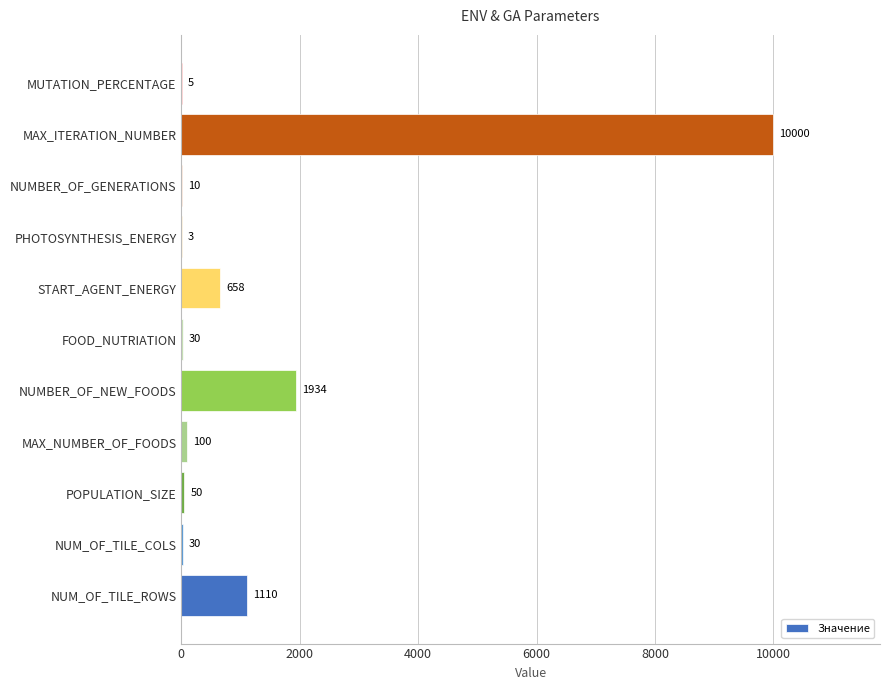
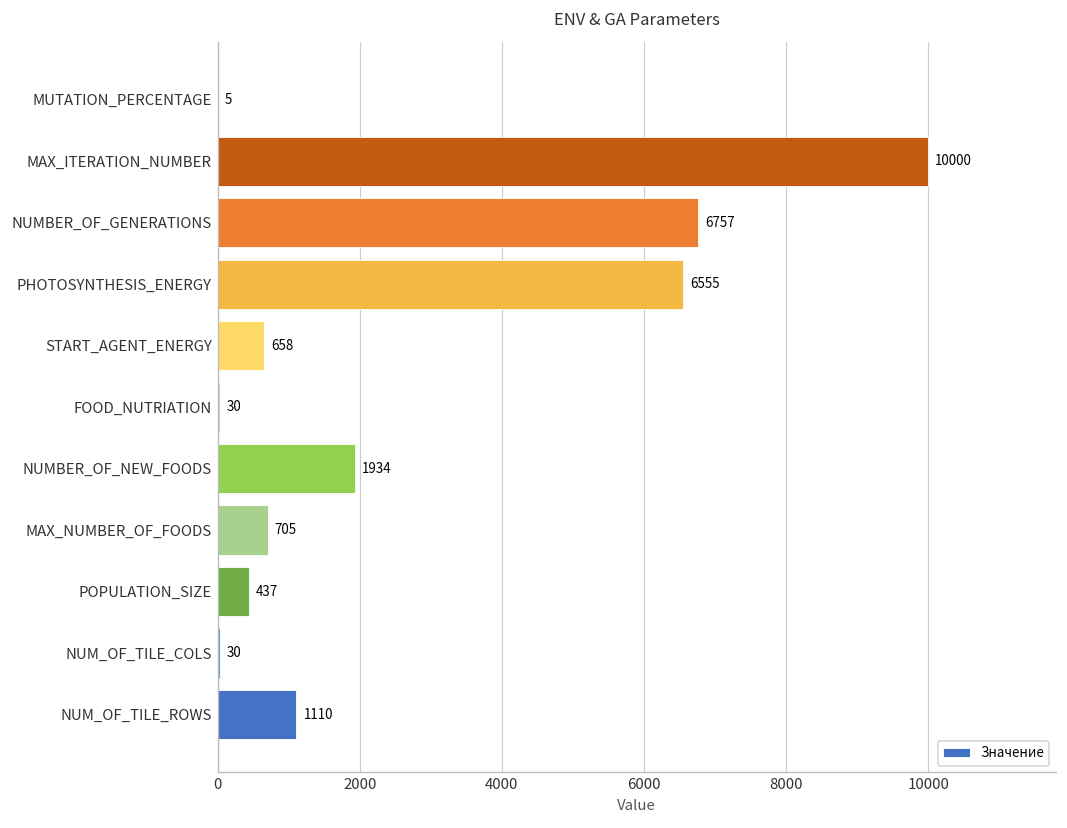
NUMBER_OF_GENERATIONS: 10 -> 6757
PHOTOSYNTHESIS_ENERGY: 3 -> 6555
MAX_NUMBER_OF_FOODS: 100 -> 705
POPULATION_SIZE: 50 -> 437
